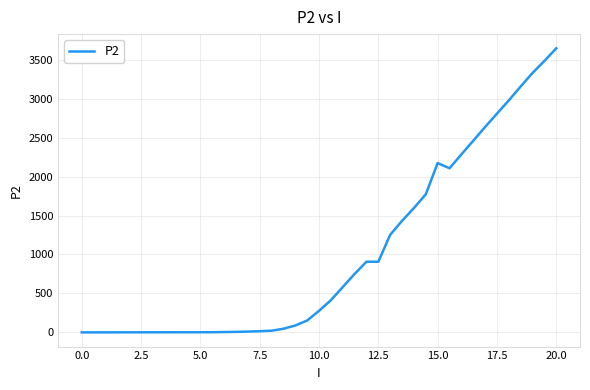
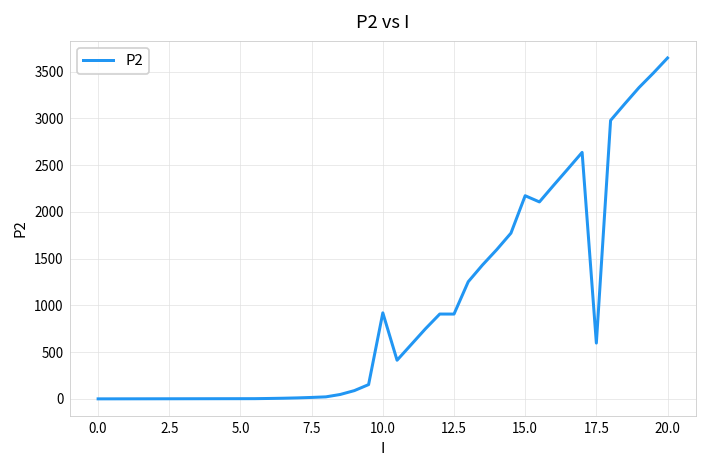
10.0: 300 -> 900
17.5: 2800 -> 600
